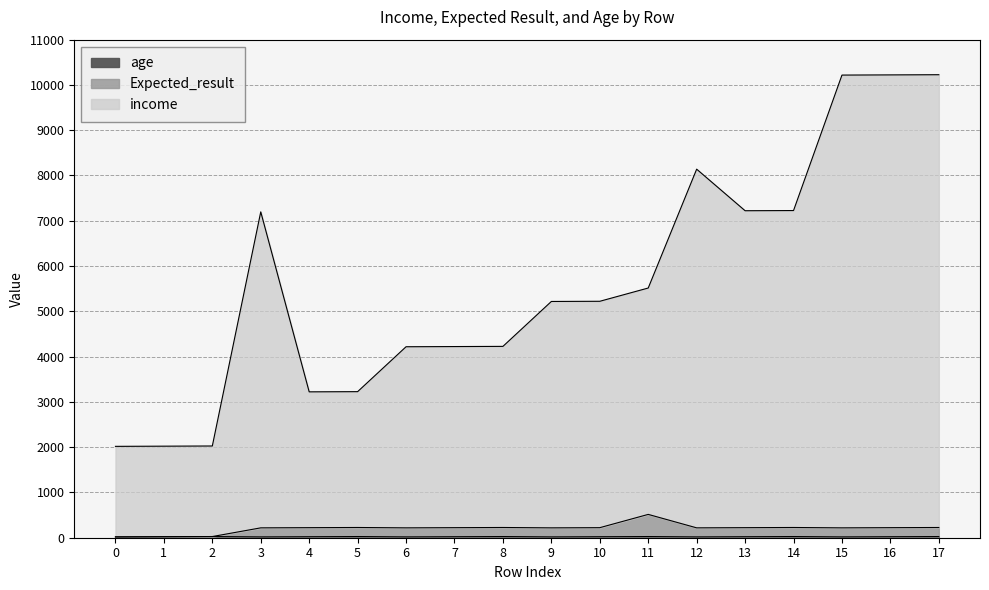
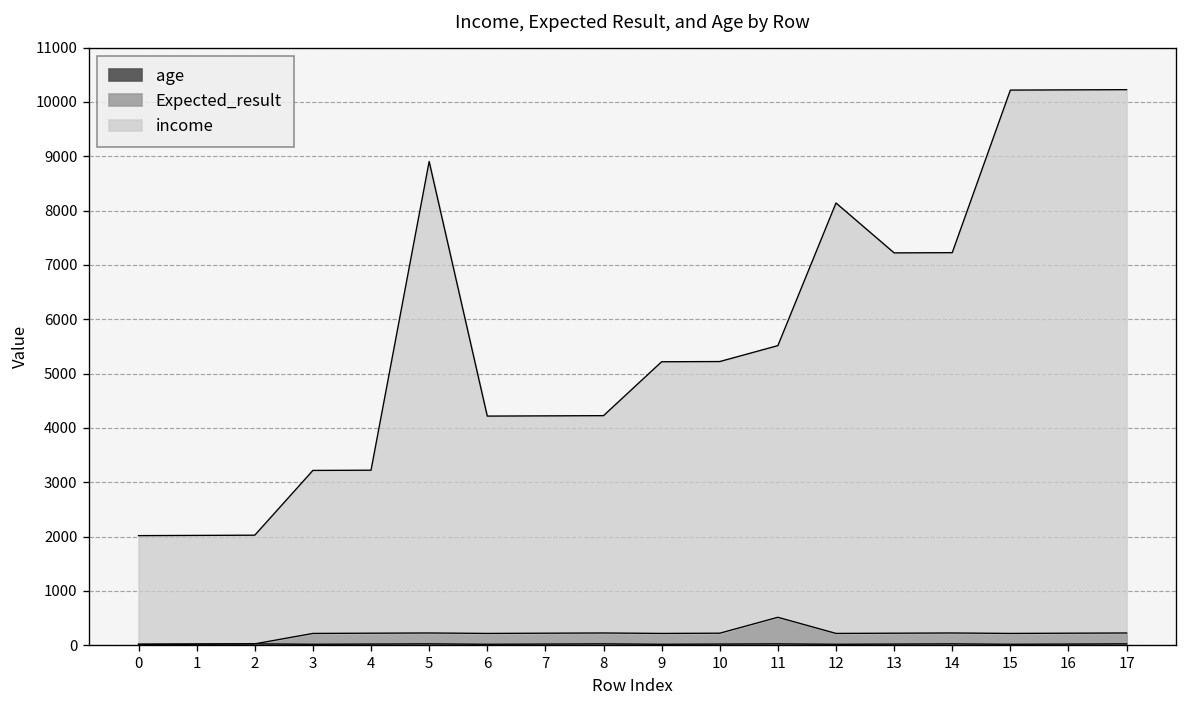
income, 3: 7000 -> 3000
income, 5: 3000 -> 8700
